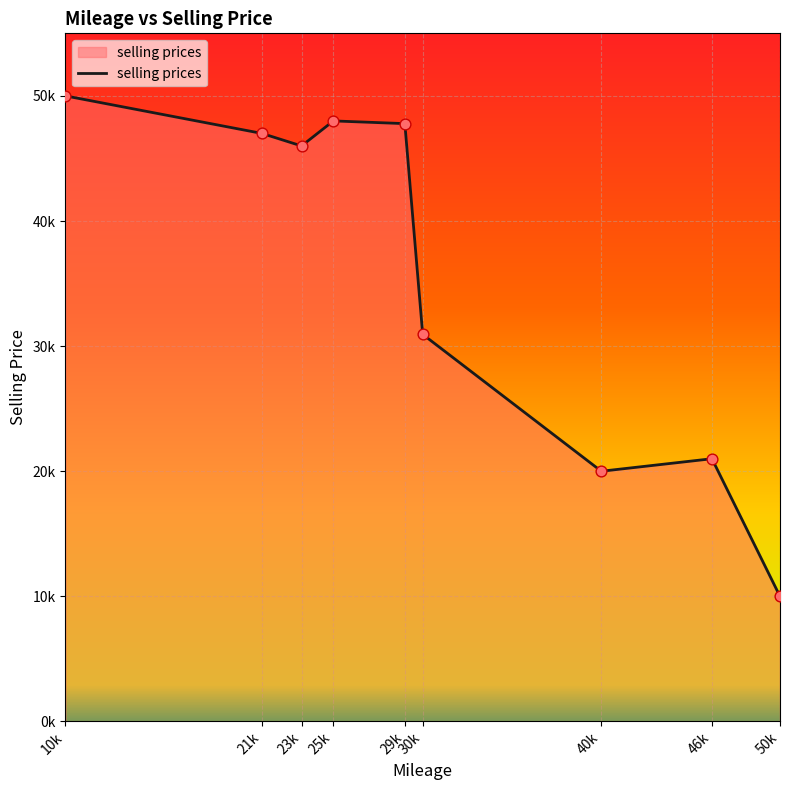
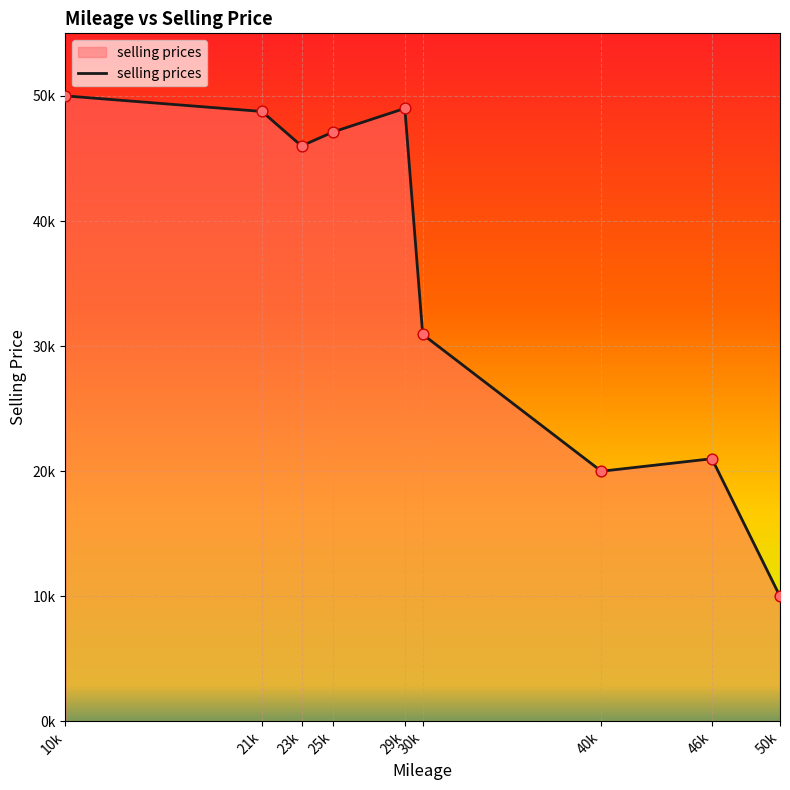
21k: 47000 -> 48800
25k: 48000 -> 47100
29k: 47800 -> 49000
